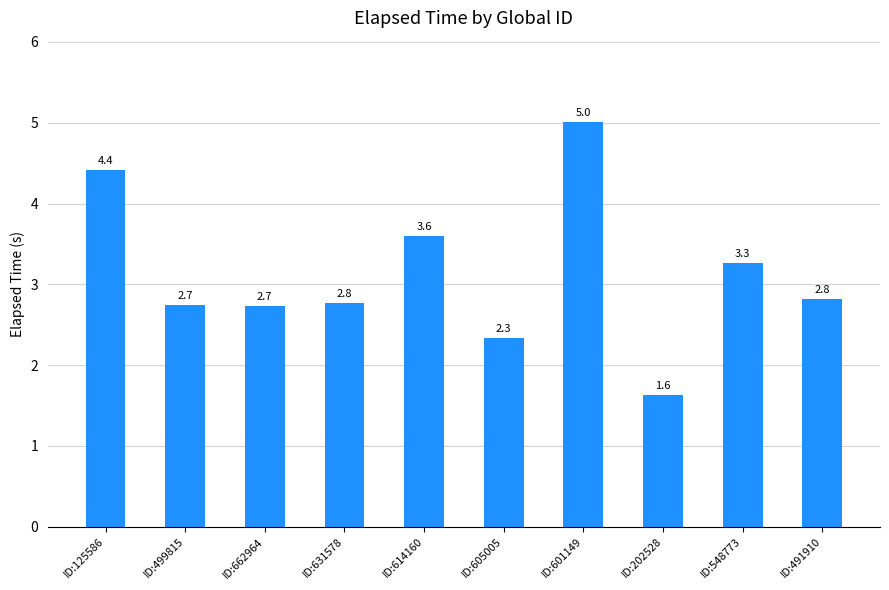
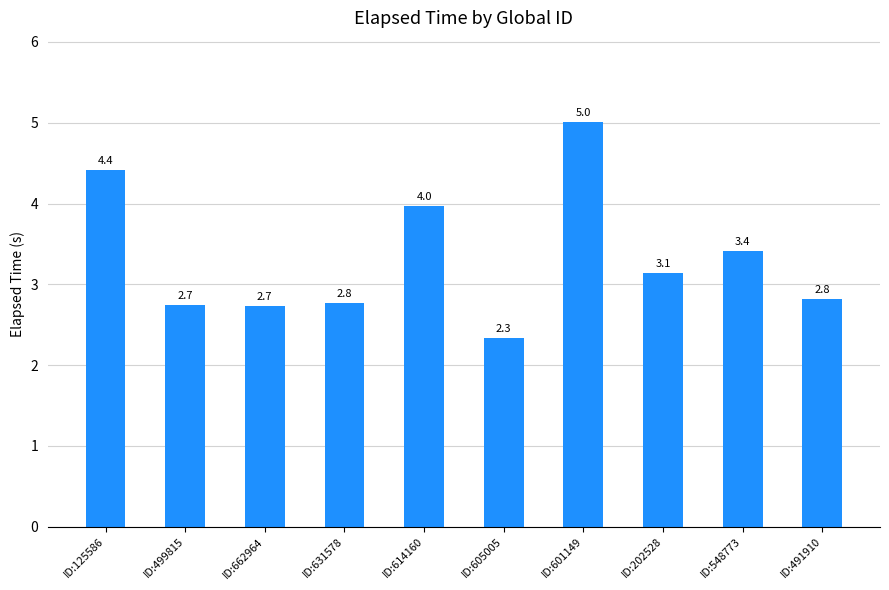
ID:614160: 3.6 -> 4.0
ID:202528: 1.6 -> 3.1
ID:548773: 3.3 -> 3.4
